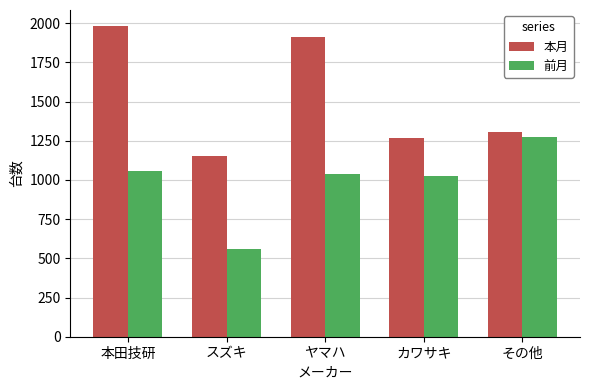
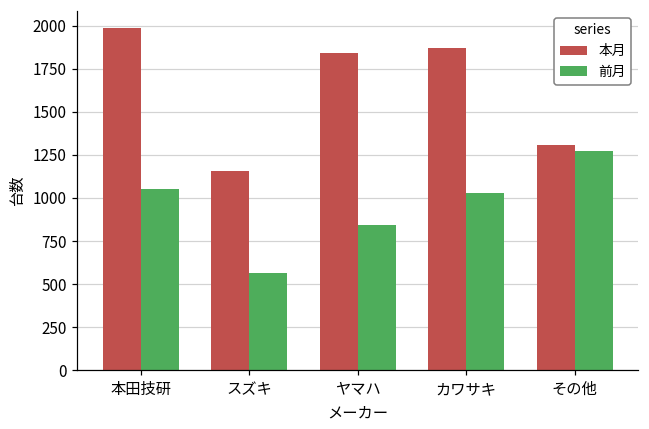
本月, ヤマハ: 1910 -> 1840
前月, ヤマハ: 1040 -> 840
本月, カワサキ: 1270 -> 1870
